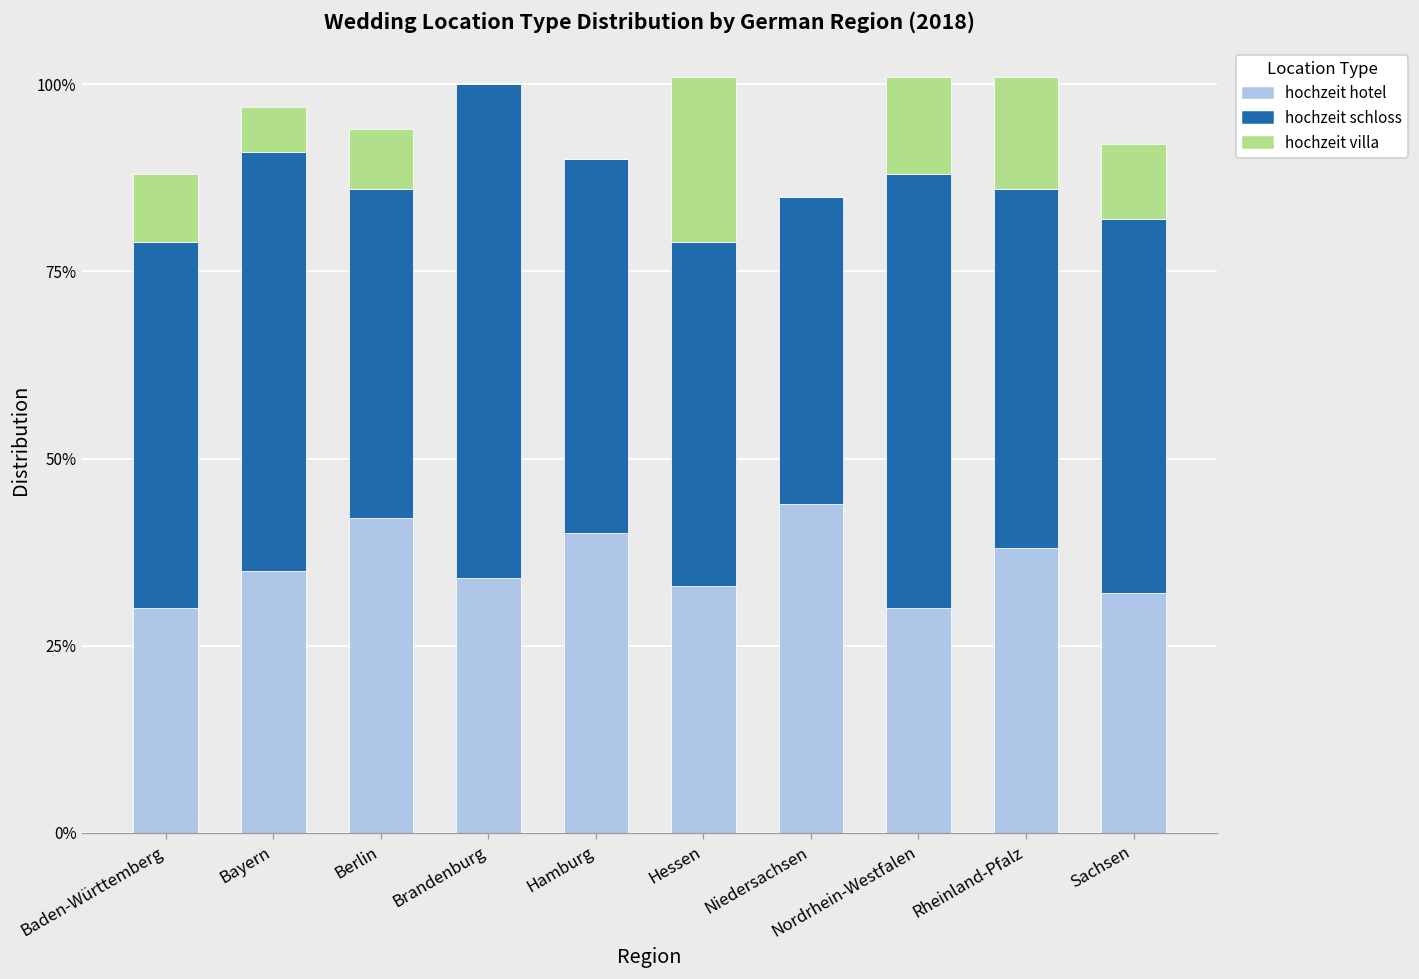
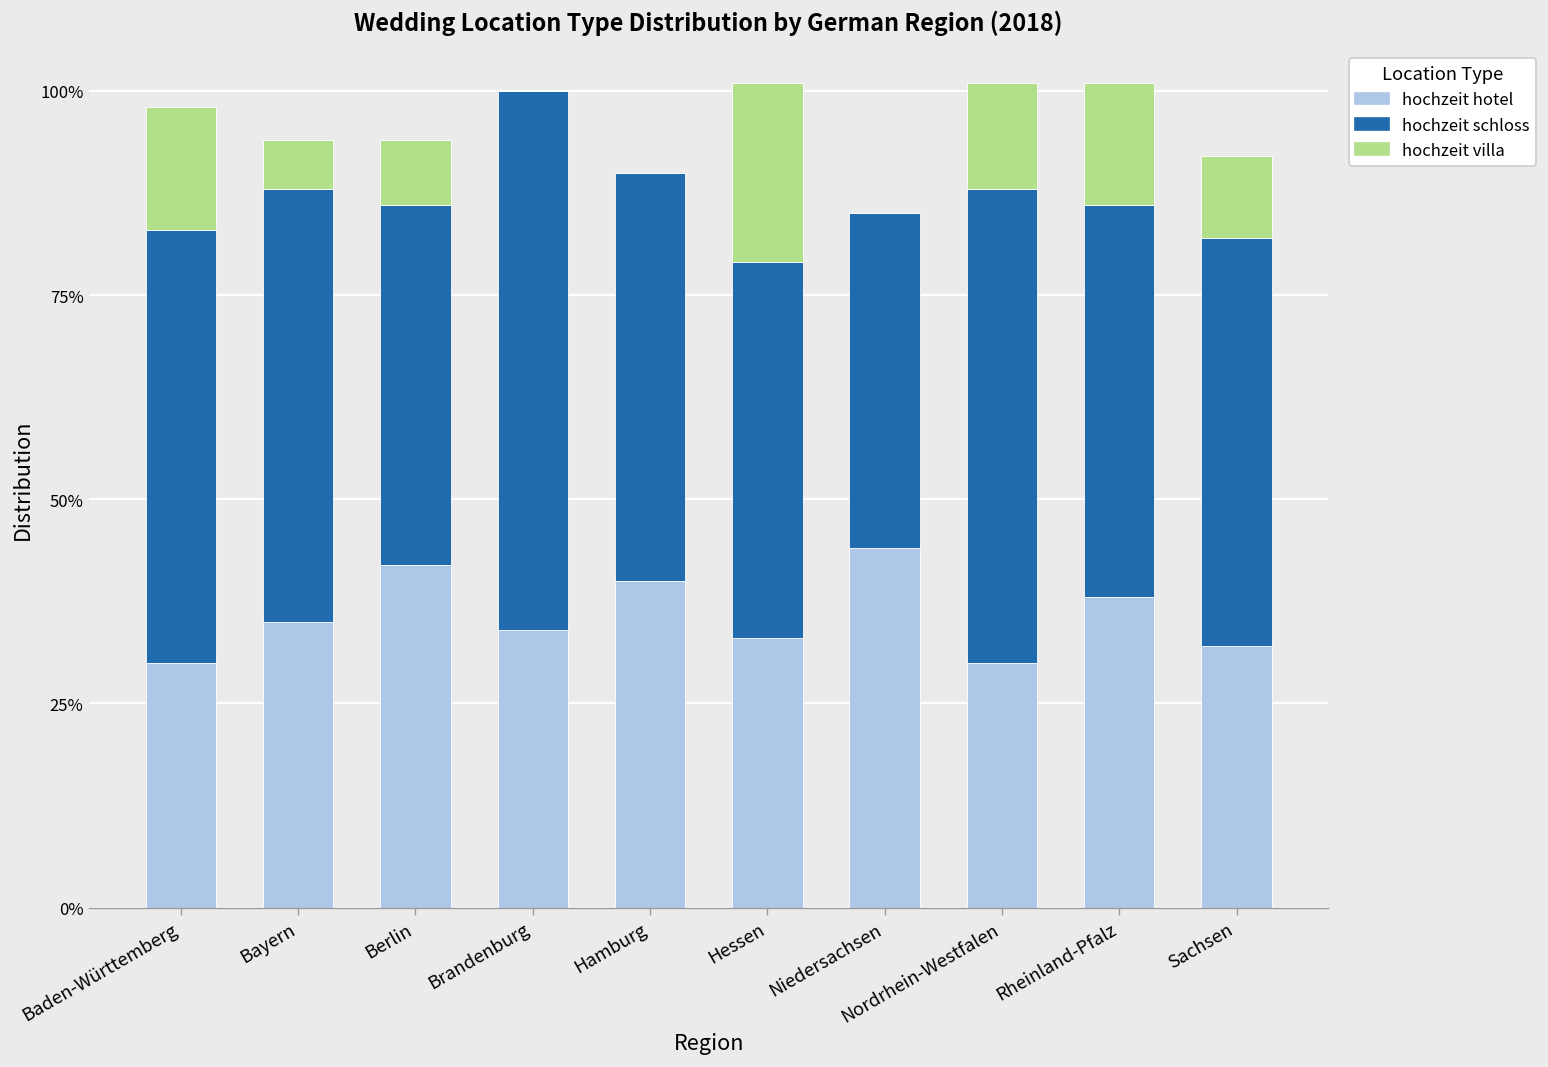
hochzeit schloss, Baden-Württemberg: 49% -> 53%
hochzeit villa, Baden-Württemberg: 9% -> 15%
hochzeit schloss, Bayern: 56% -> 53%
